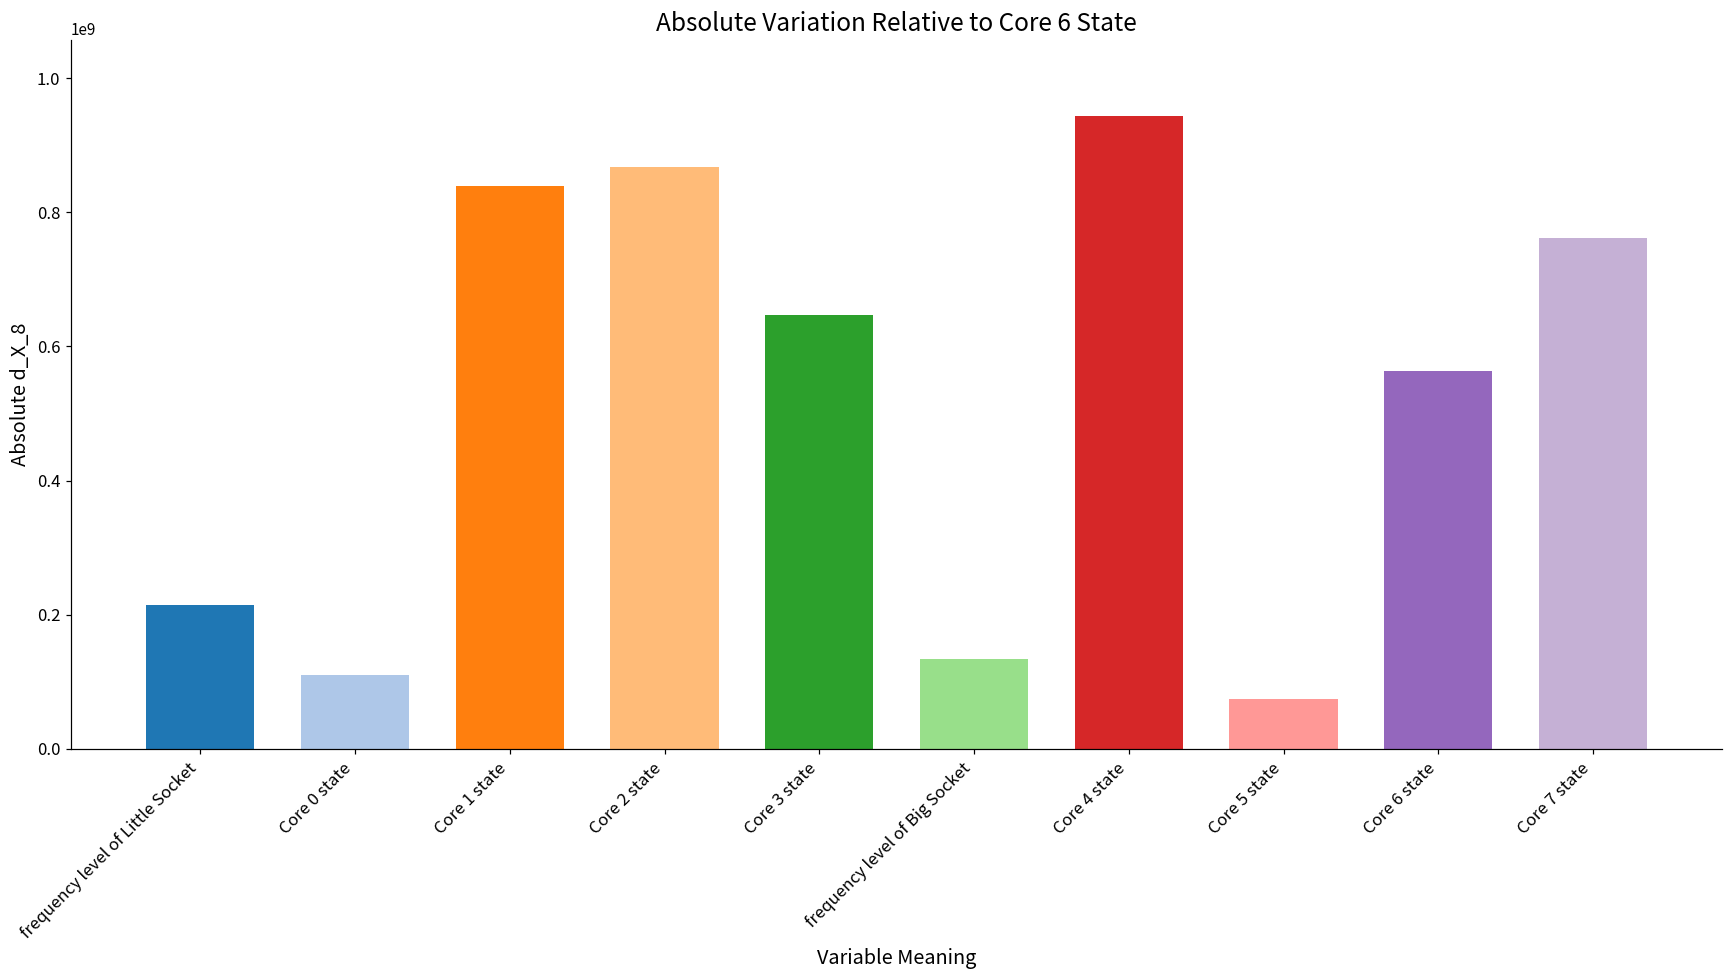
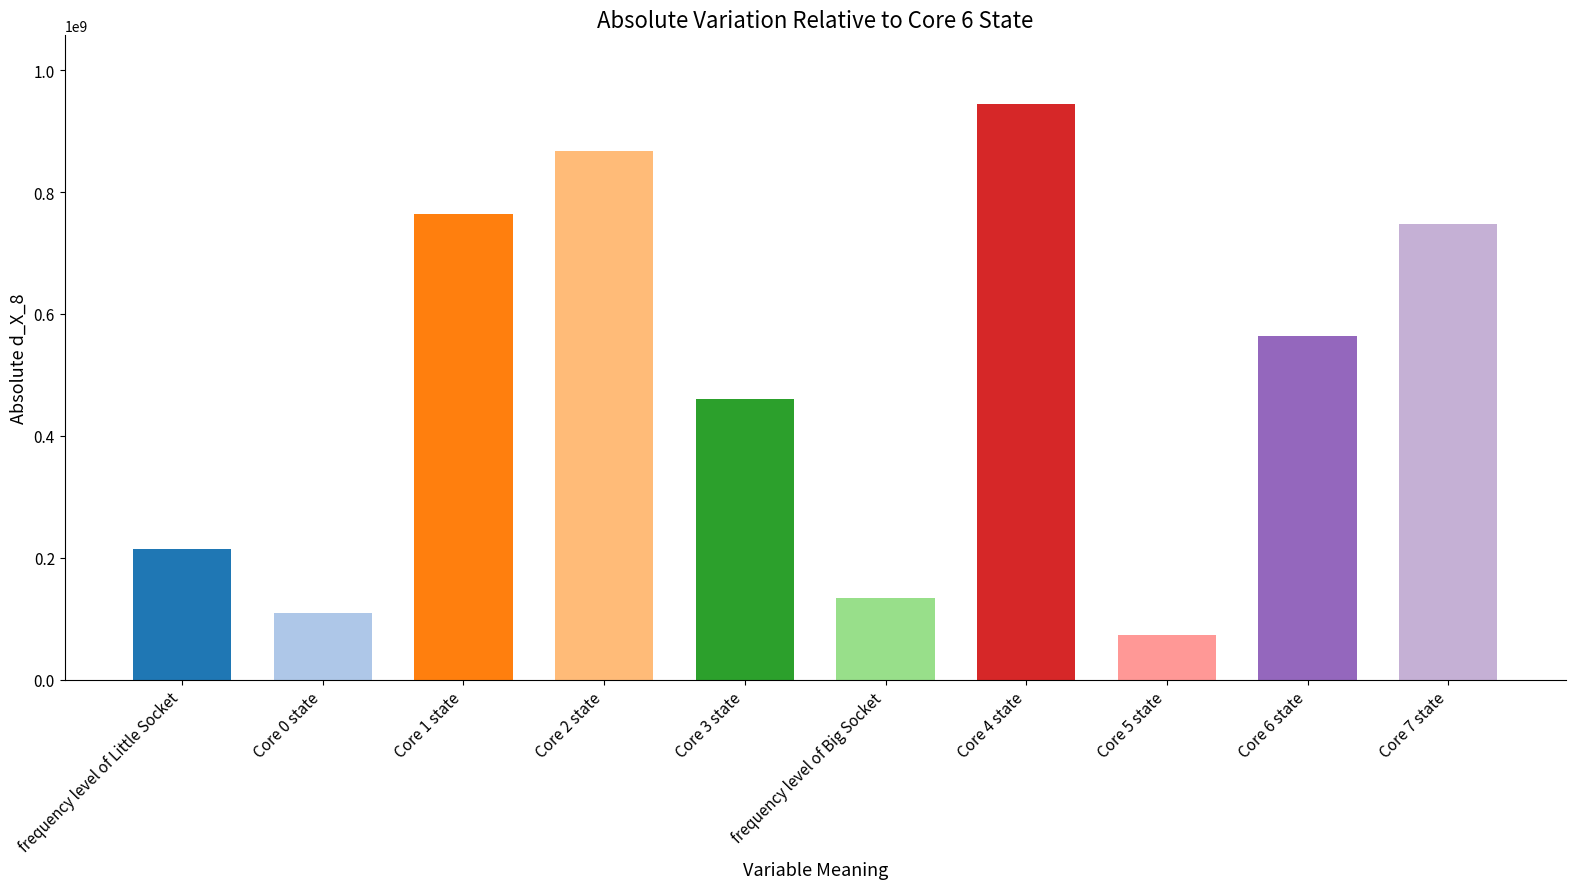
Core 1 state: 840000000 -> 760000000
Core 3 state: 650000000 -> 460000000
Core 7 state: 760000000 -> 750000000
